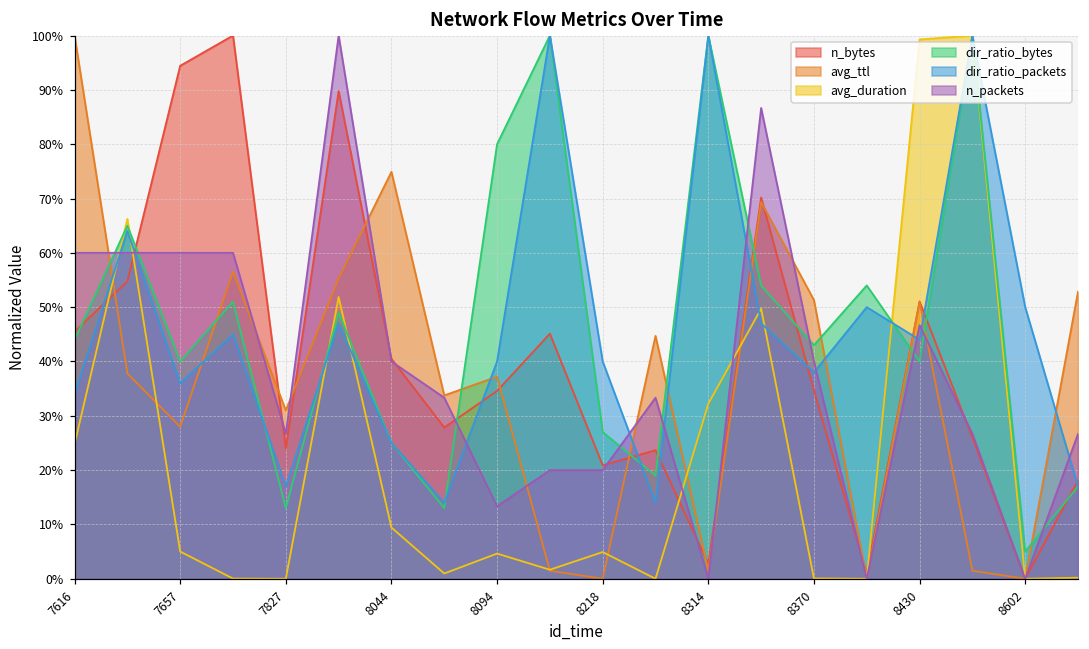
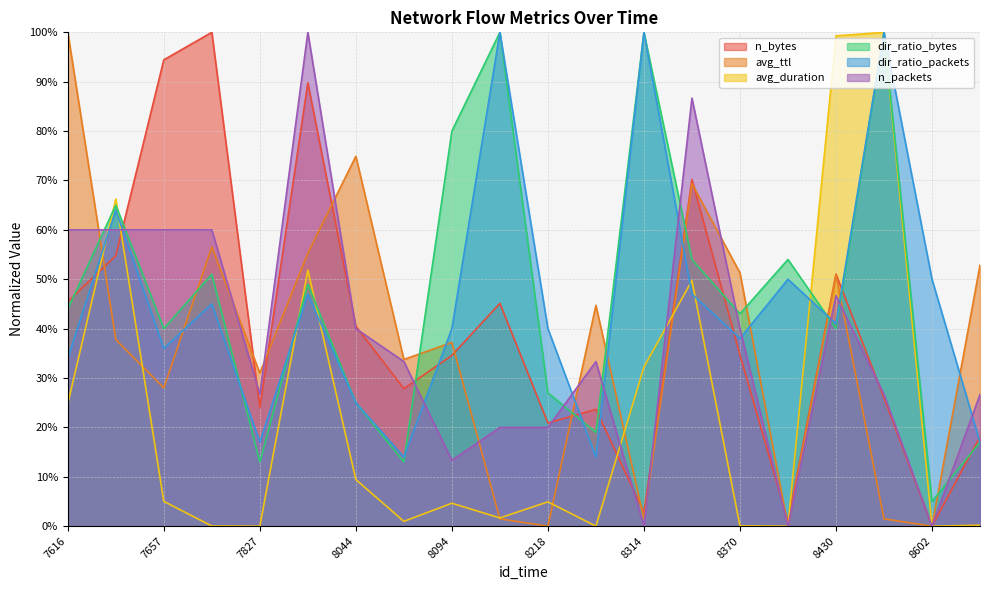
dir_ratio_packets, 8430: 44% -> 41%
